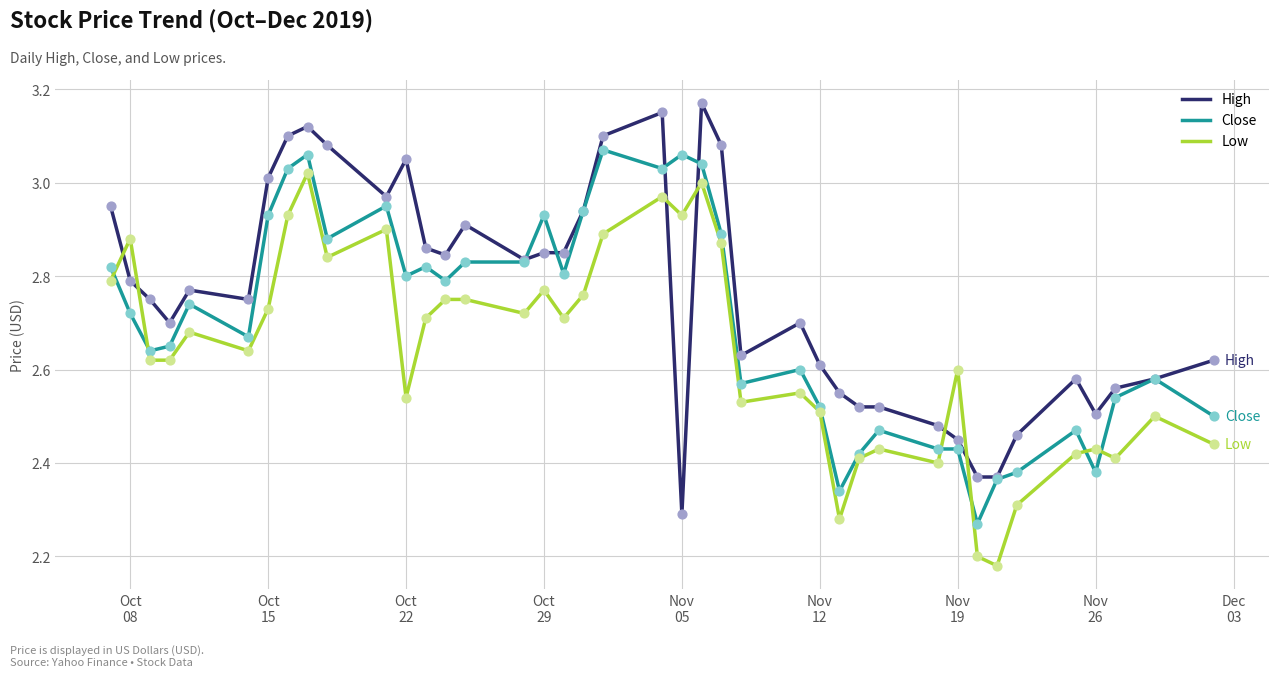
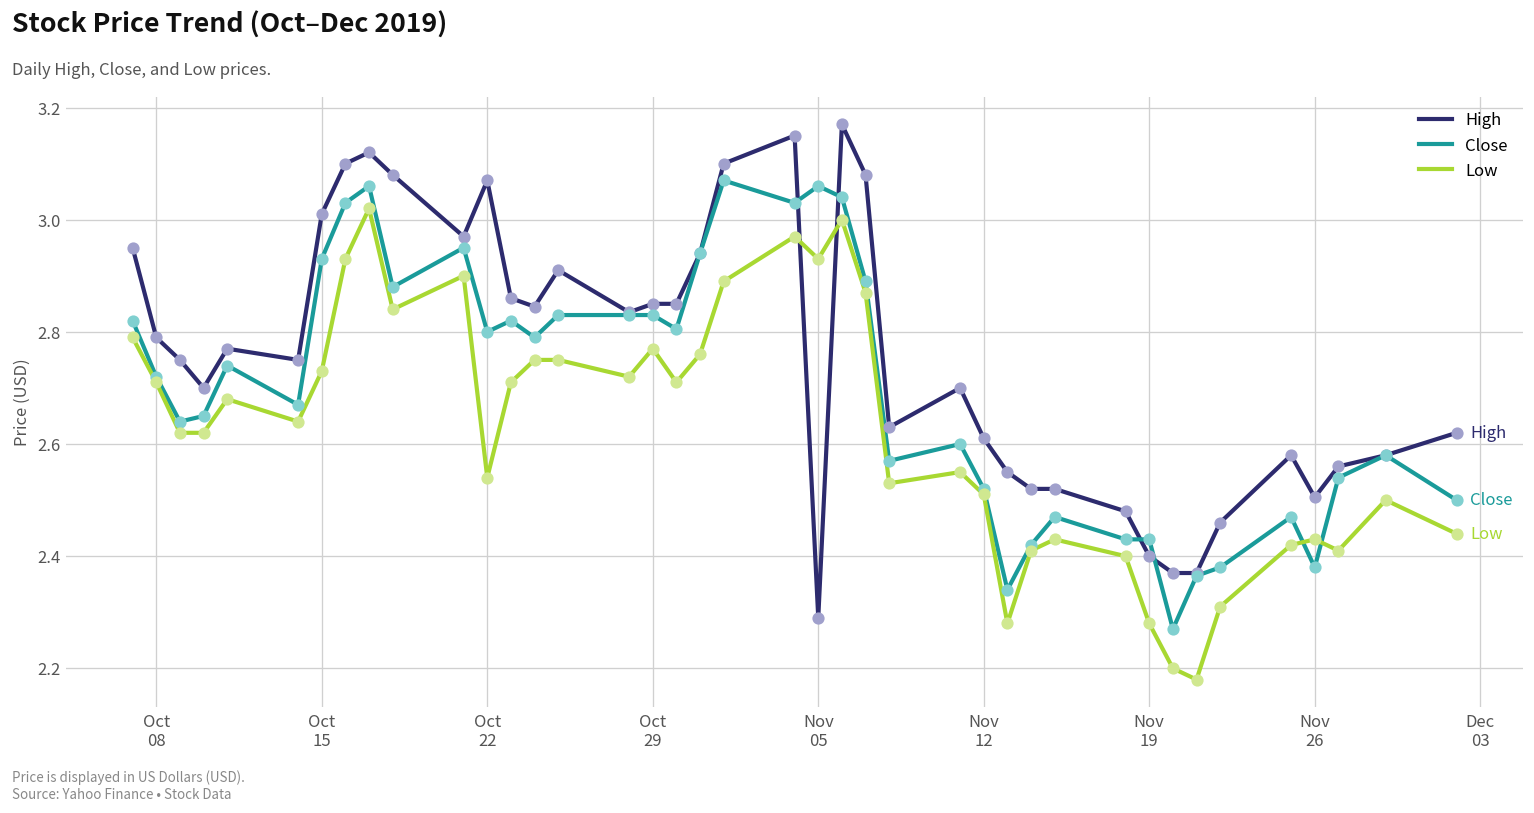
Low, Oct 08: 2.88 -> 2.71
High, Oct 22: 3.05 -> 3.07
Close, Oct 29: 2.93 -> 2.83
High, Nov 19: 2.45 -> 2.40
Low, Nov 19: 2.60 -> 2.28
